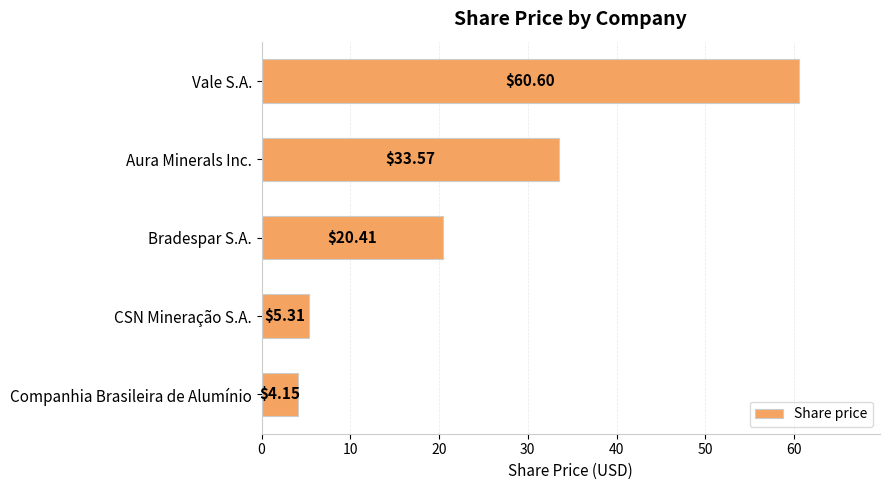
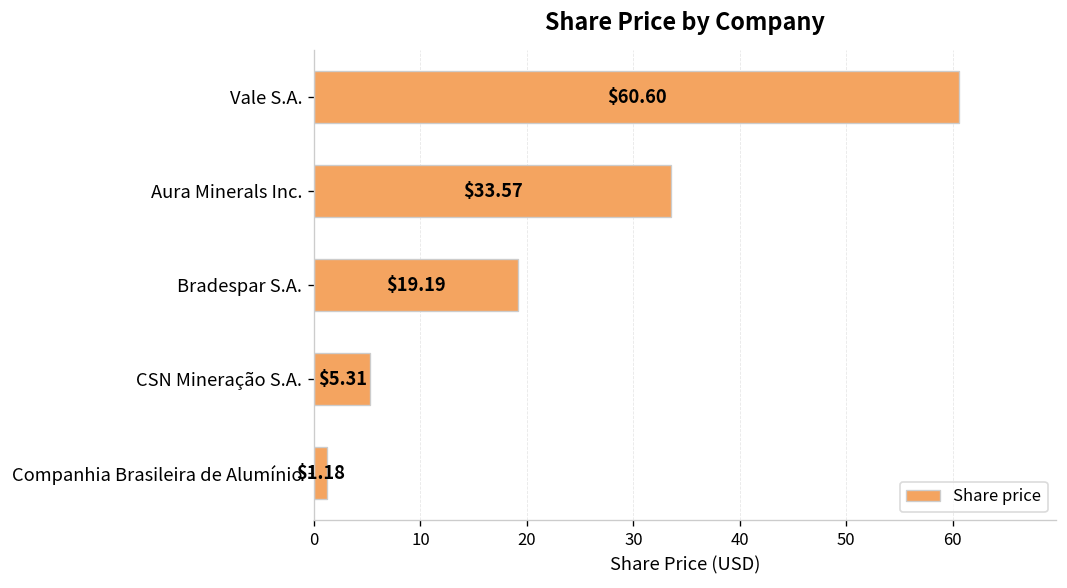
Bradespar S.A.: $20.41 -> $19.19
Companhia Brasileira de Alumínio: $4.15 -> $1.18
